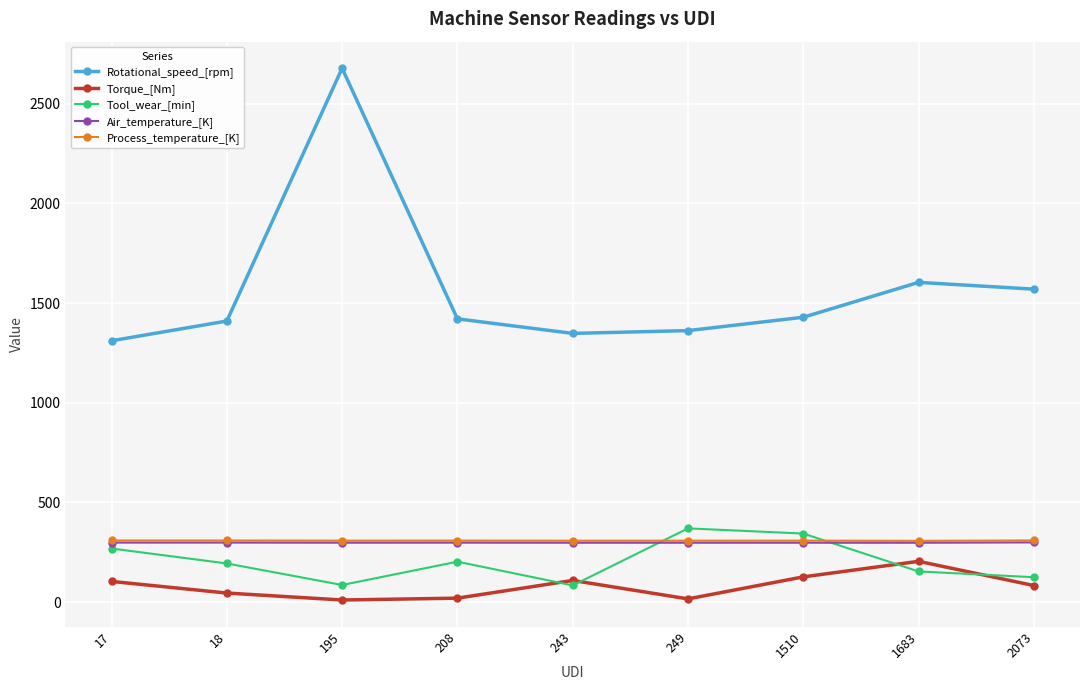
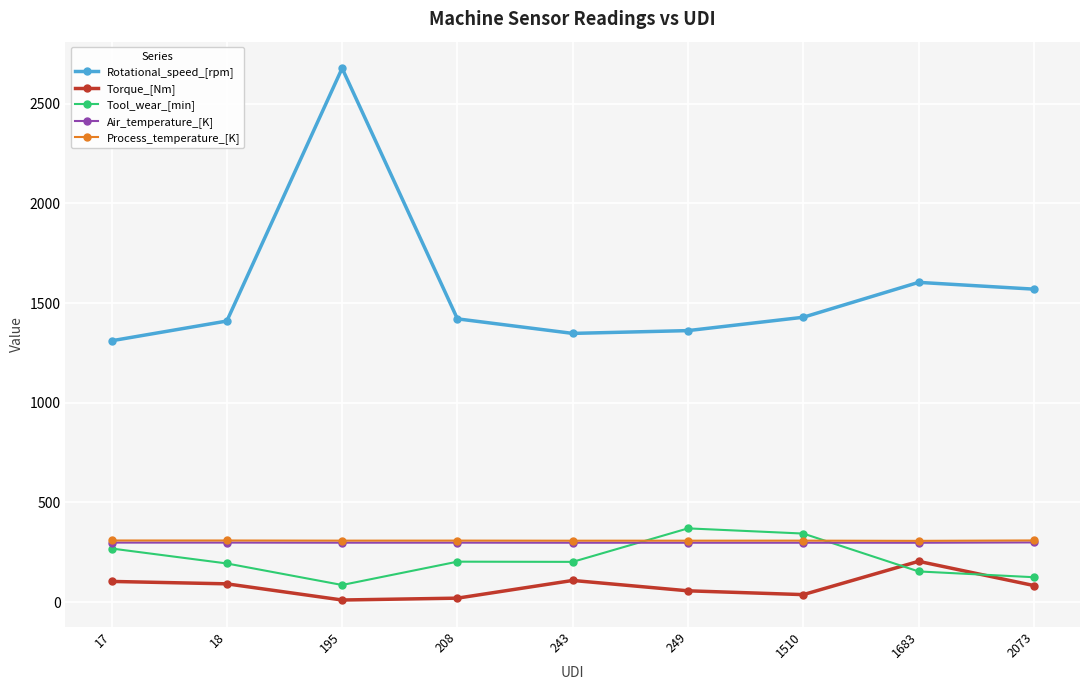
Torque_[Nm], 18: 50 -> 90
Tool_wear_[min], 243: 80 -> 200
Torque_[Nm], 249: 20 -> 60
Torque_[Nm], 1510: 130 -> 40
